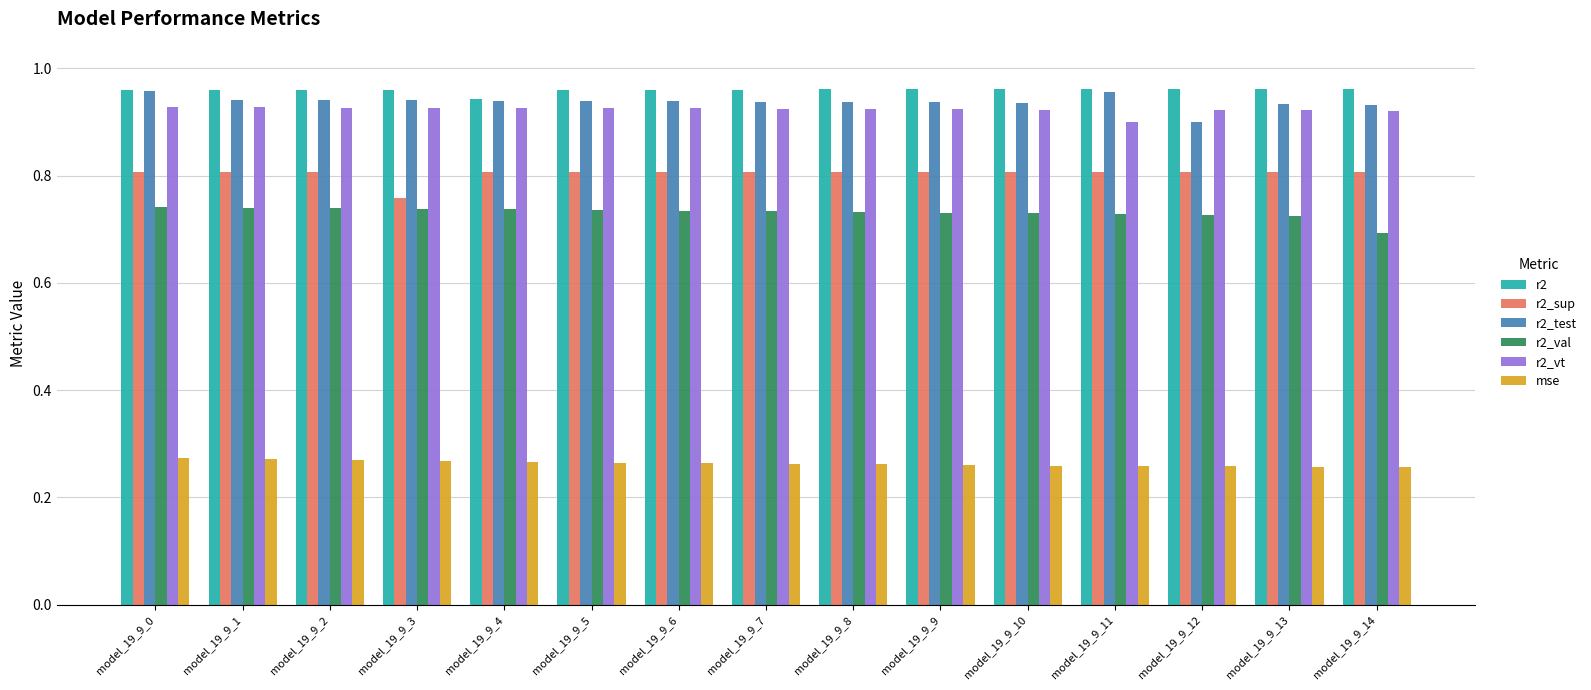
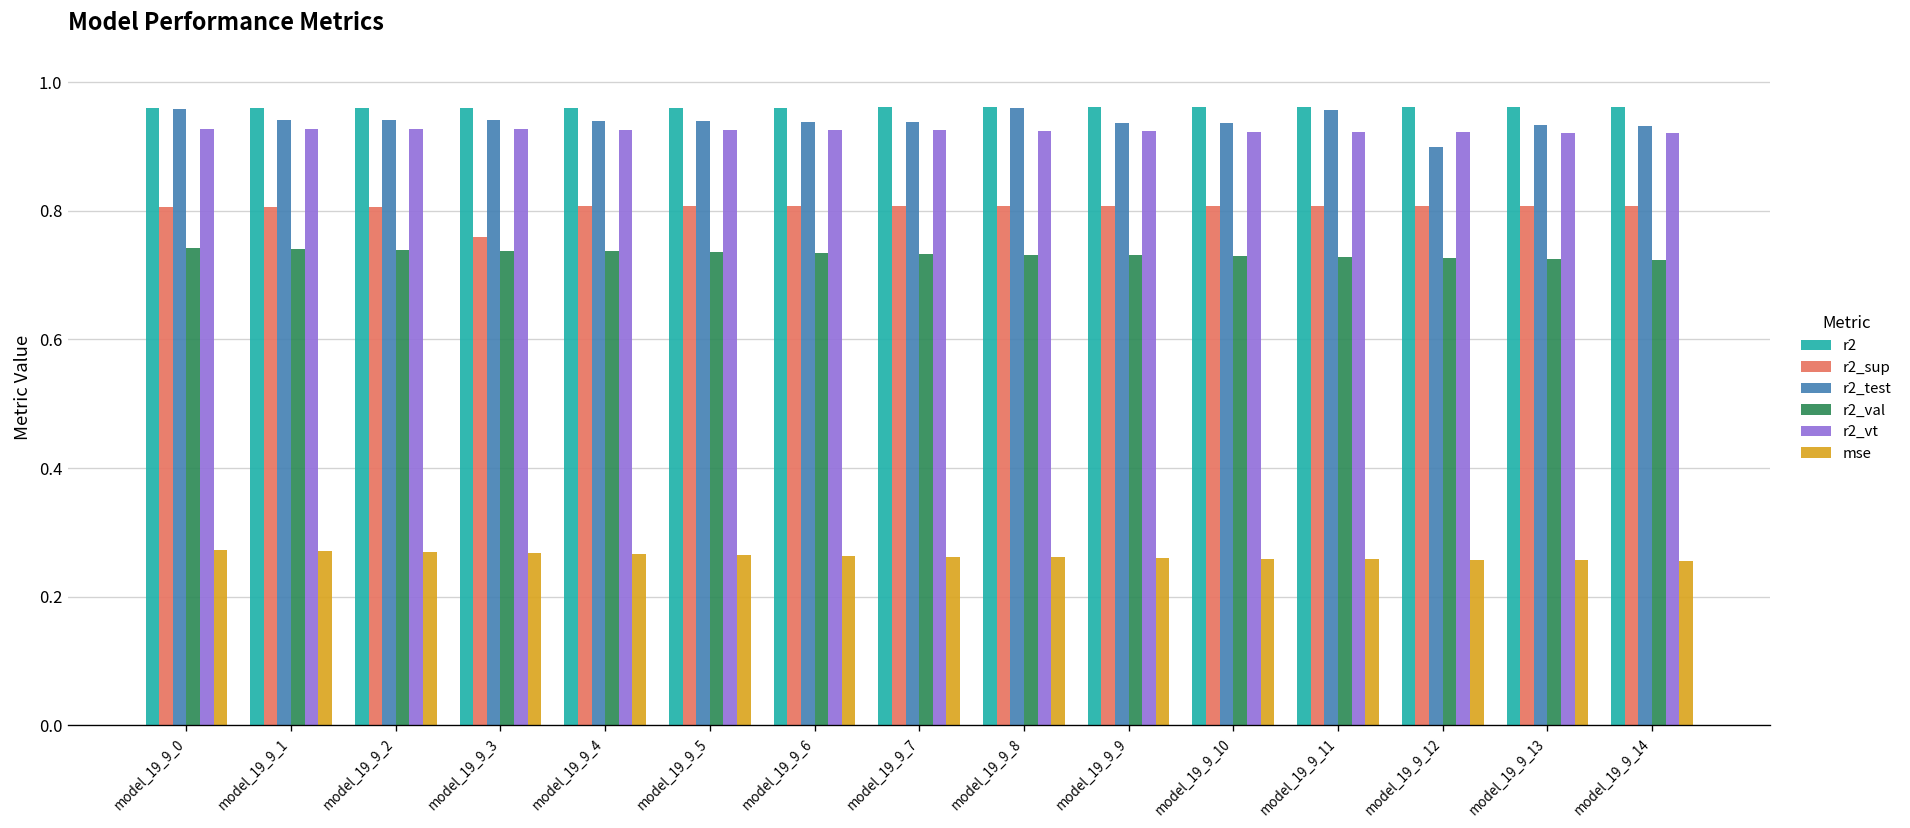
r2, model_19_9_4: 0.94 -> 0.96
r2_test, model_19_9_8: 0.94 -> 0.96
r2_vt, model_19_9_11: 0.90 -> 0.92
r2_val, model_19_9_14: 0.69 -> 0.72
